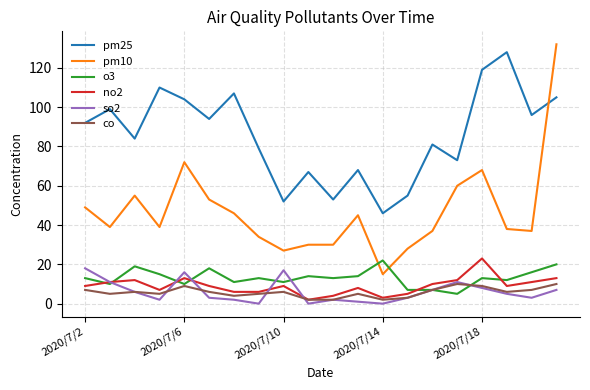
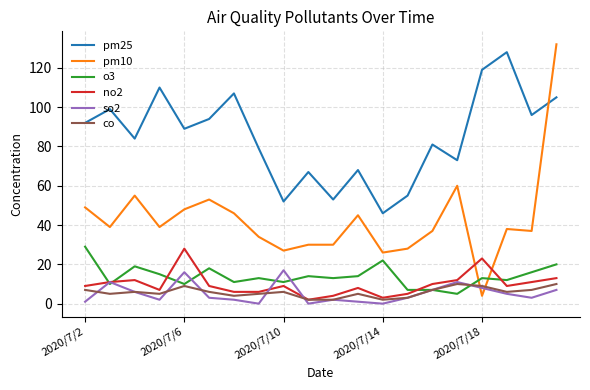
o3, 2020/7/2: 13 -> 29
so2, 2020/7/2: 18 -> 1
pm25, 2020/7/6: 104 -> 89
pm10, 2020/7/6: 72 -> 48
no2, 2020/7/6: 13 -> 28
pm10, 2020/7/14: 15 -> 26
pm10, 2020/7/18: 68 -> 4
